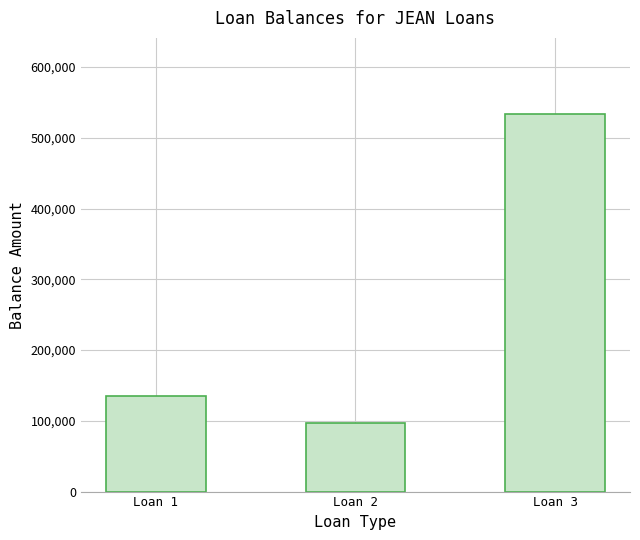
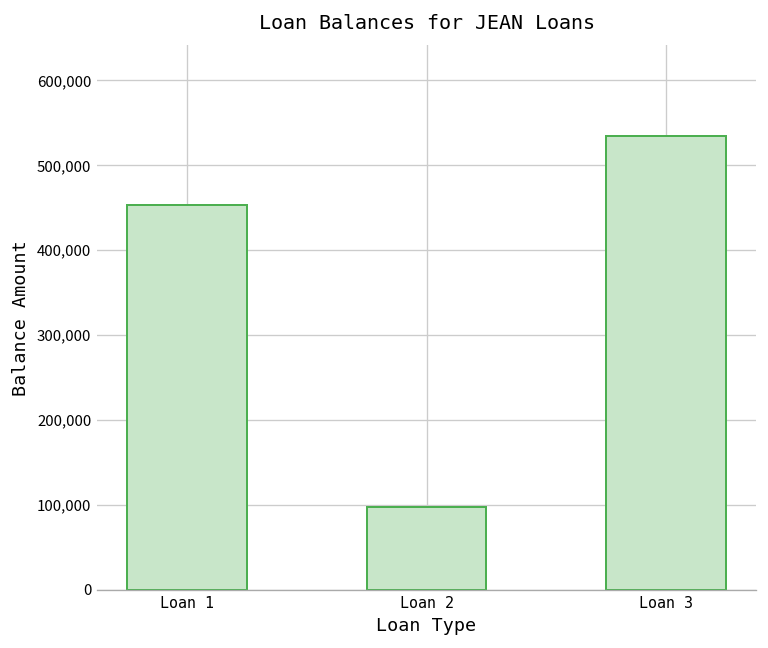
Loan 1: 140,000 -> 450,000
